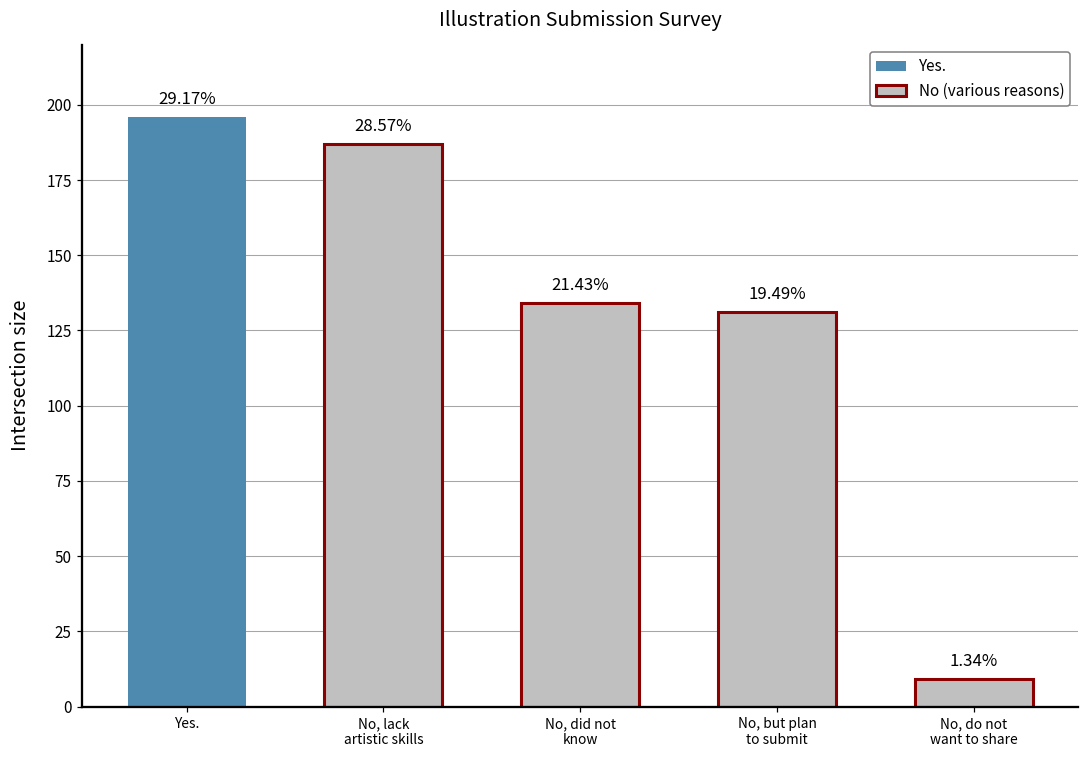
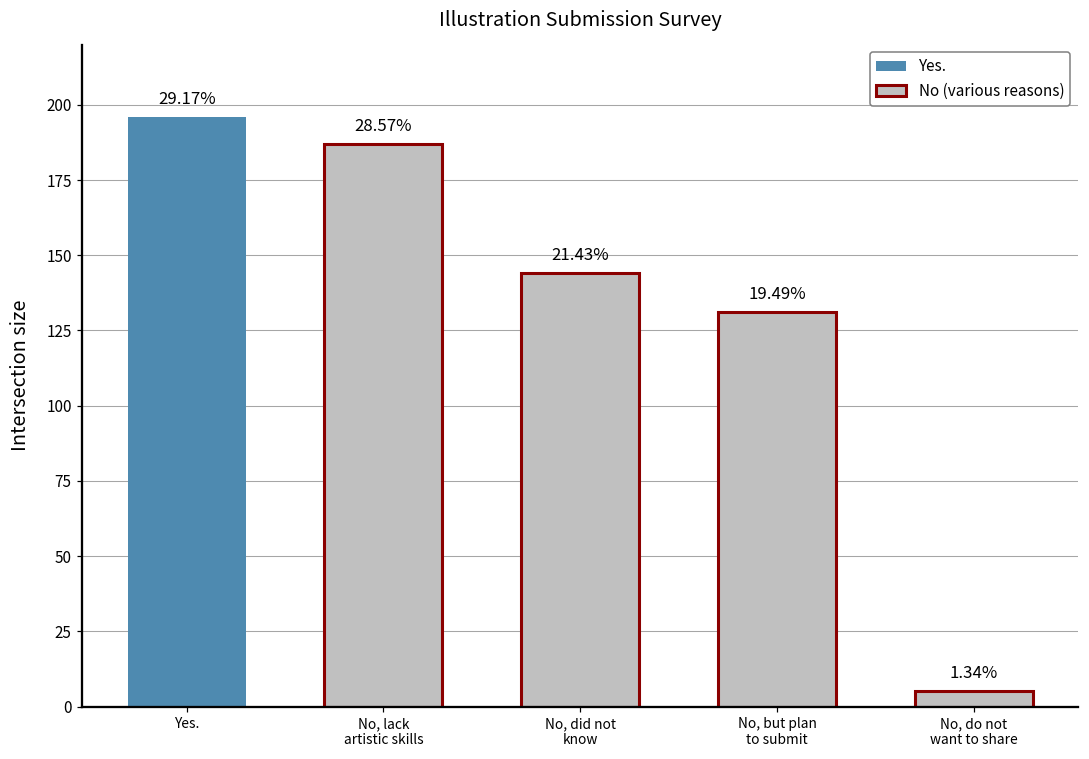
No, did not know: 134 -> 144
No, do not want to share: 9 -> 5
